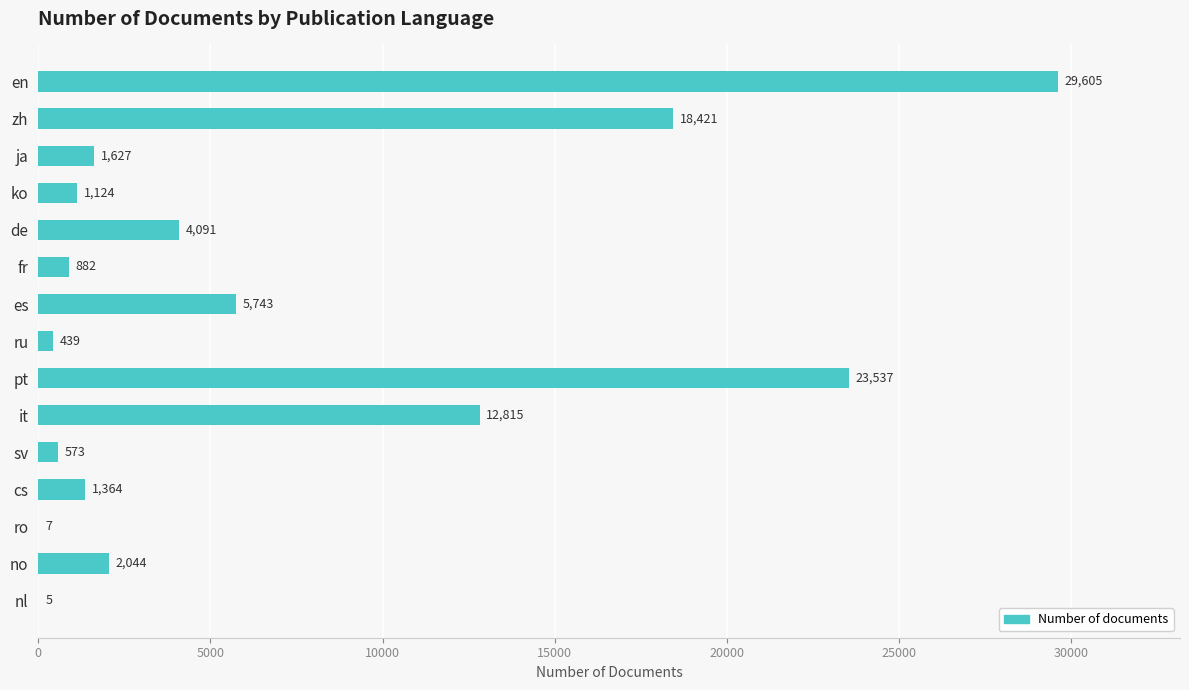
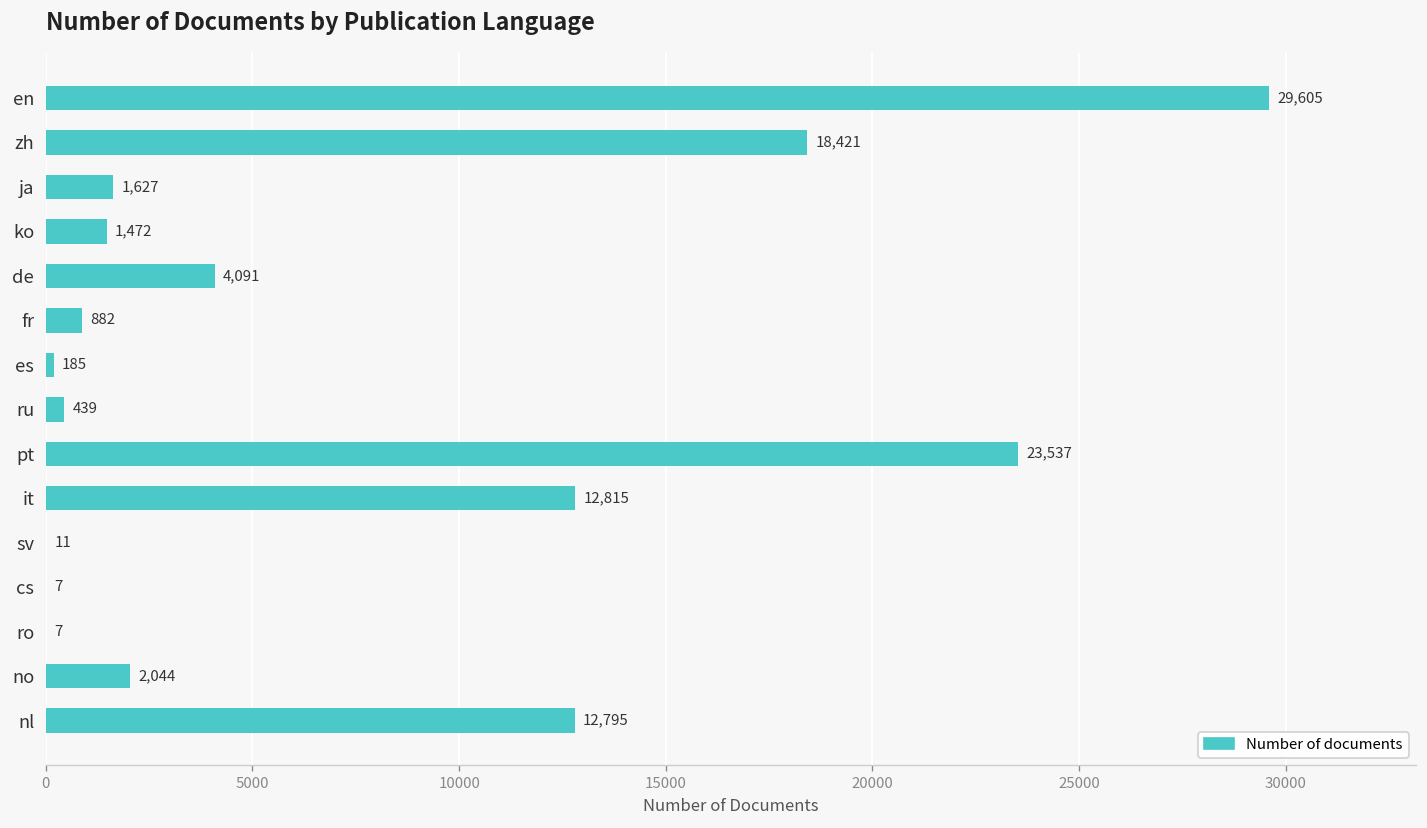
ko: 1,124 -> 1,472
es: 5,743 -> 185
sv: 573 -> 11
cs: 1,364 -> 7
nl: 5 -> 12,795
